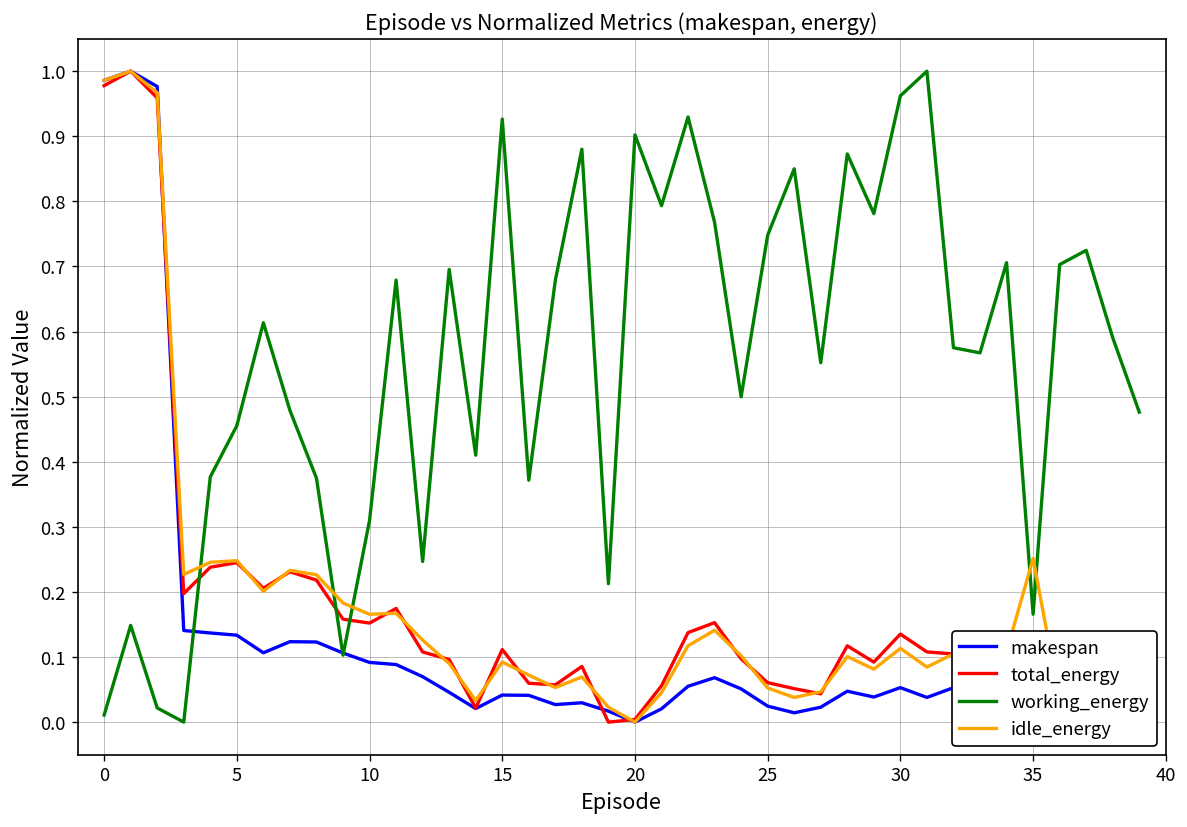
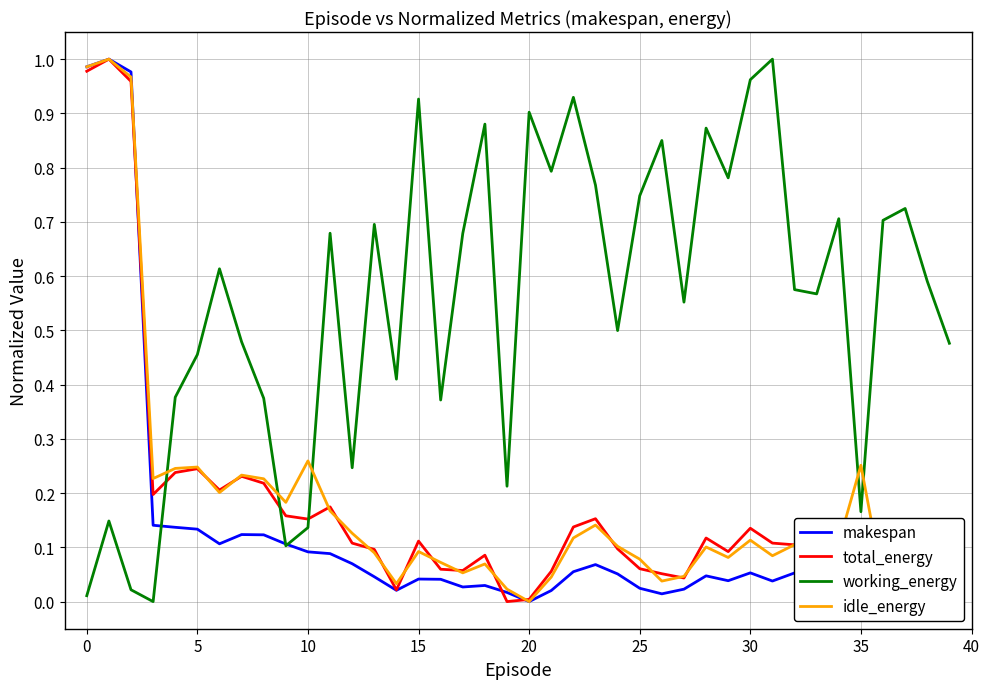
working_energy, 10: 0.31 -> 0.14
idle_energy, 10: 0.17 -> 0.26
idle_energy, 25: 0.05 -> 0.08
